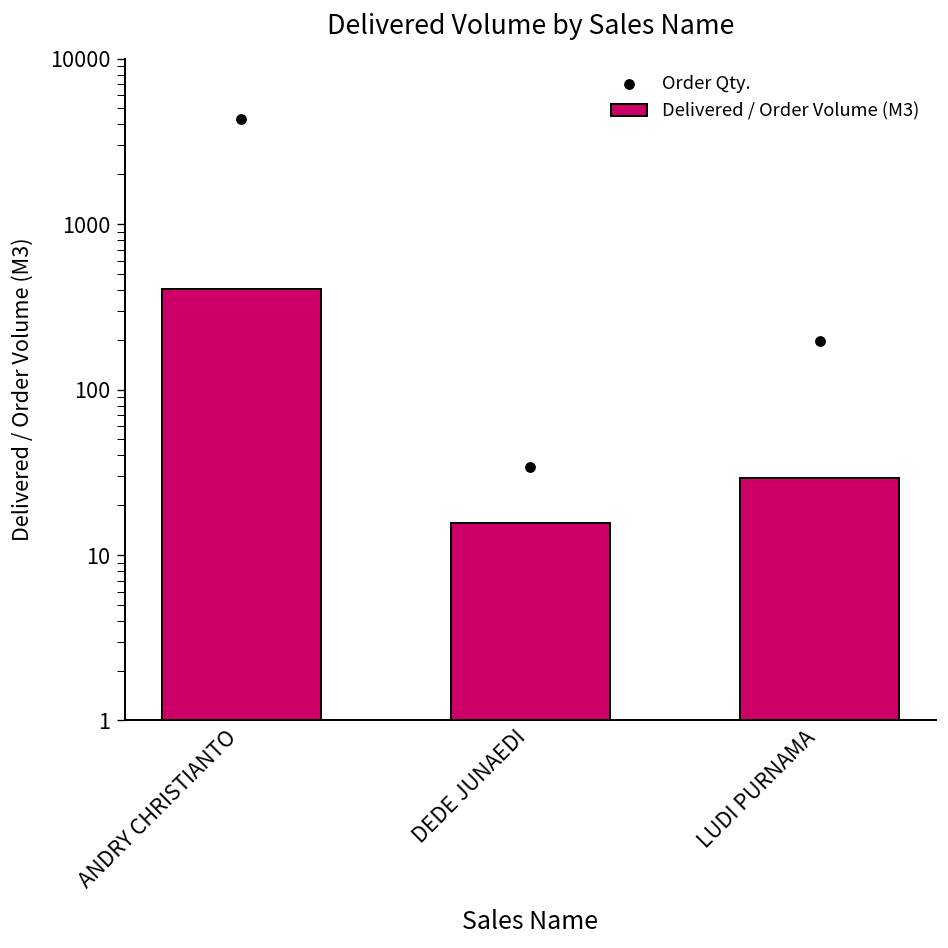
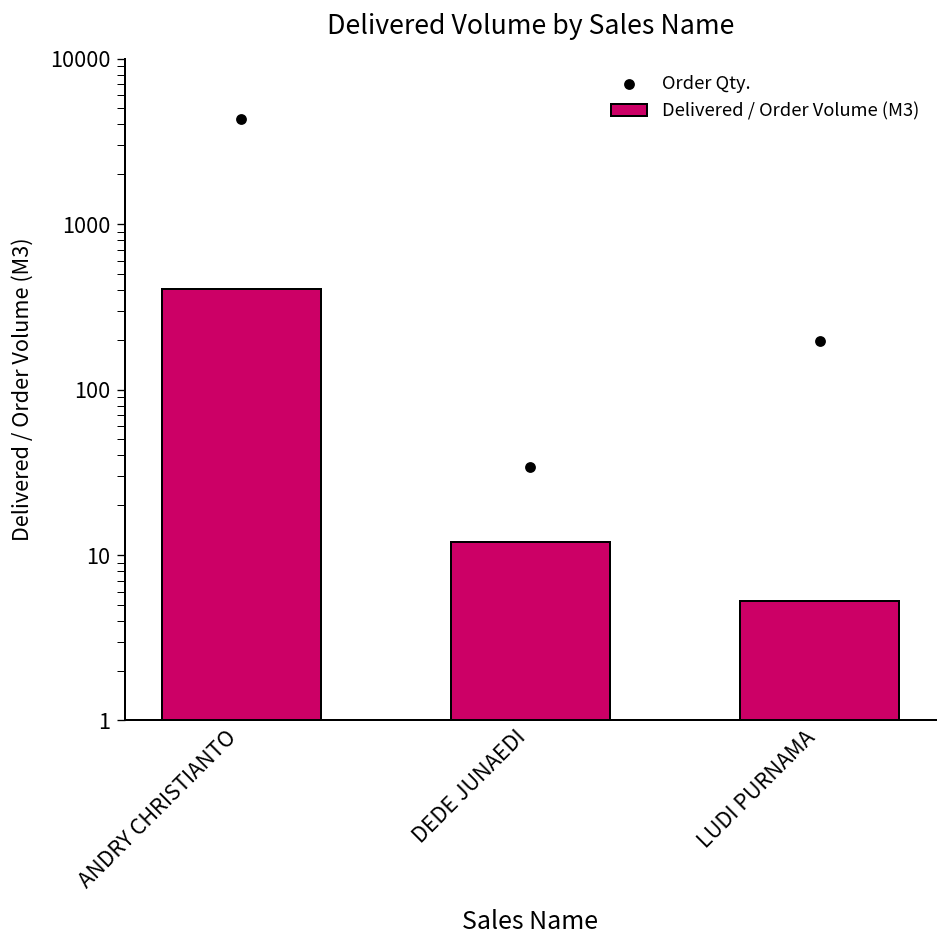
Delivered / Order Volume (M3), DEDE JUNAEDI: 16 -> 12
Delivered / Order Volume (M3), LUDI PURNAMA: 29 -> 5.3
